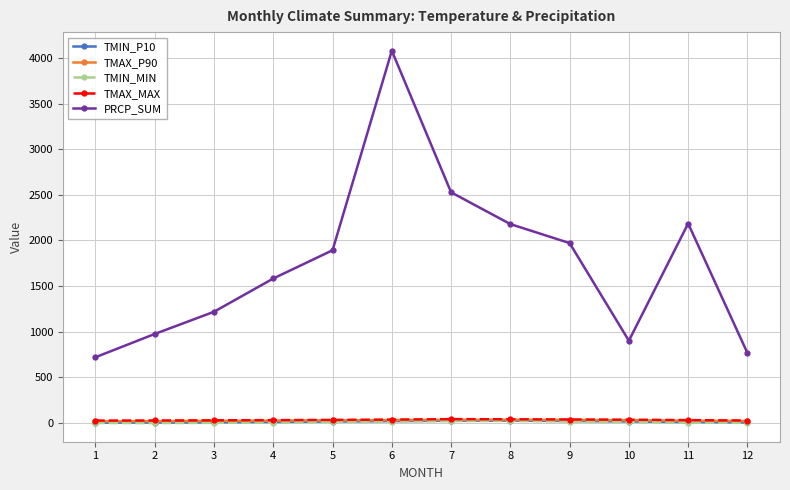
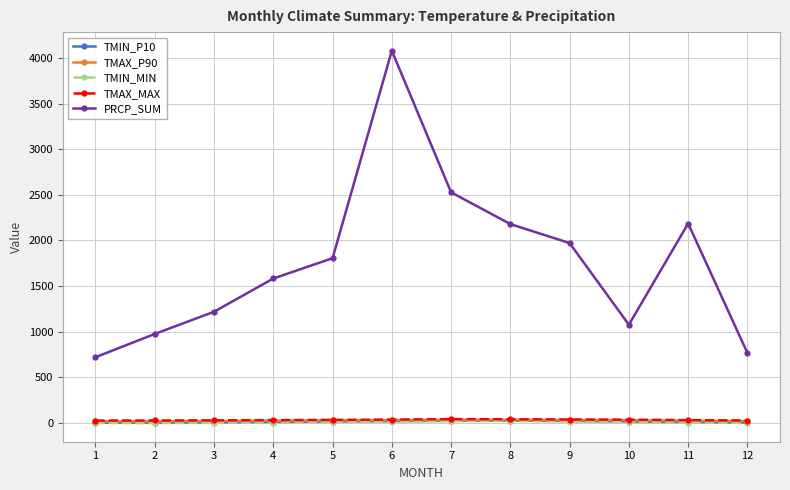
PRCP_SUM, 5: 1900 -> 1800
PRCP_SUM, 10: 900 -> 1100
